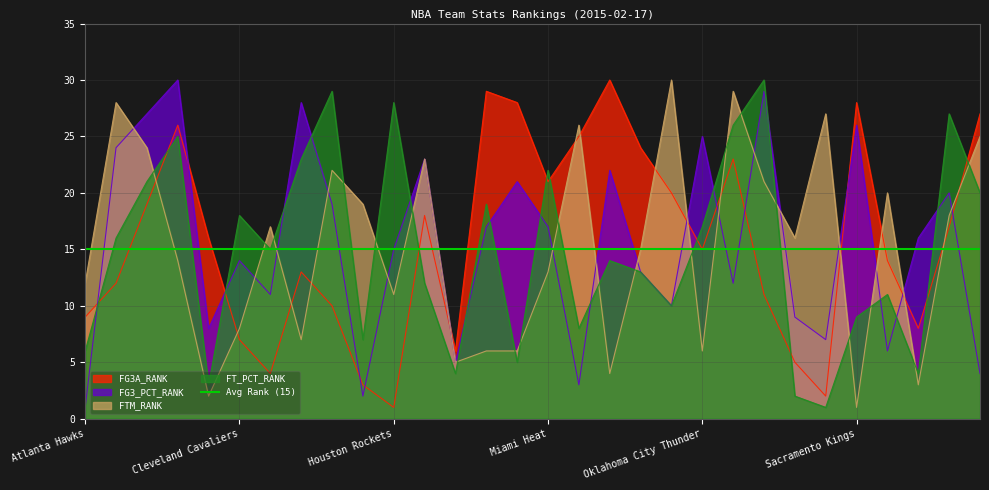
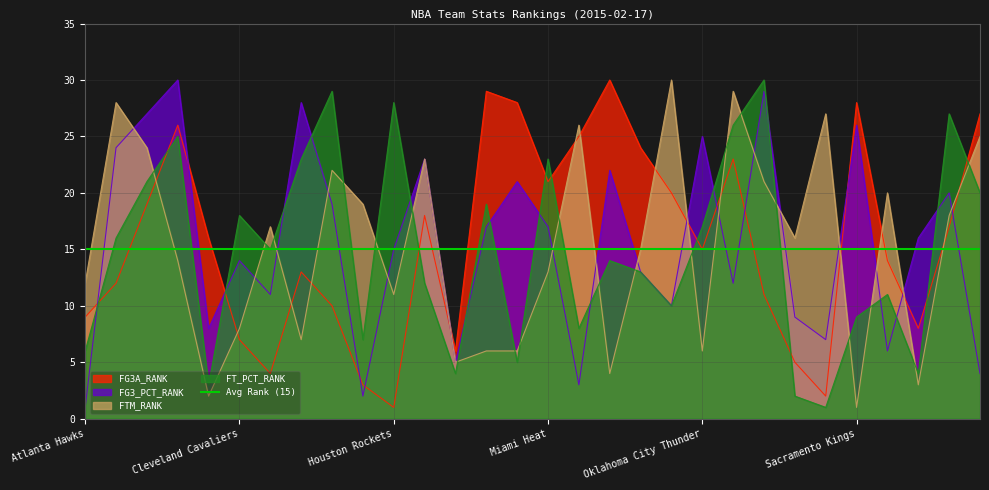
FT_PCT_RANK, Miami Heat: 22 -> 23
